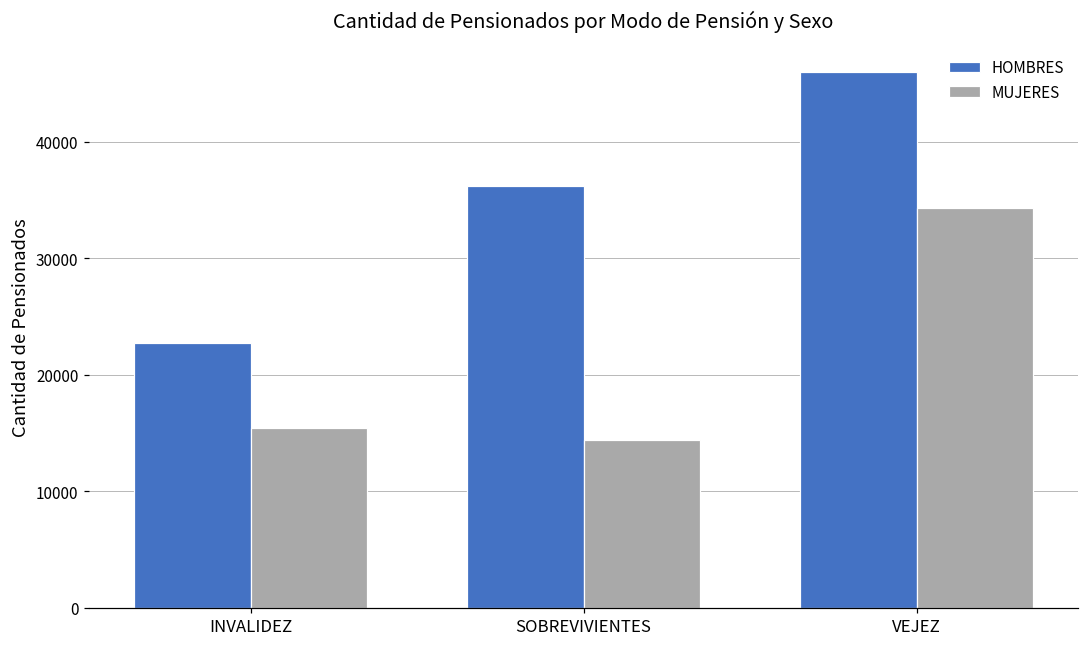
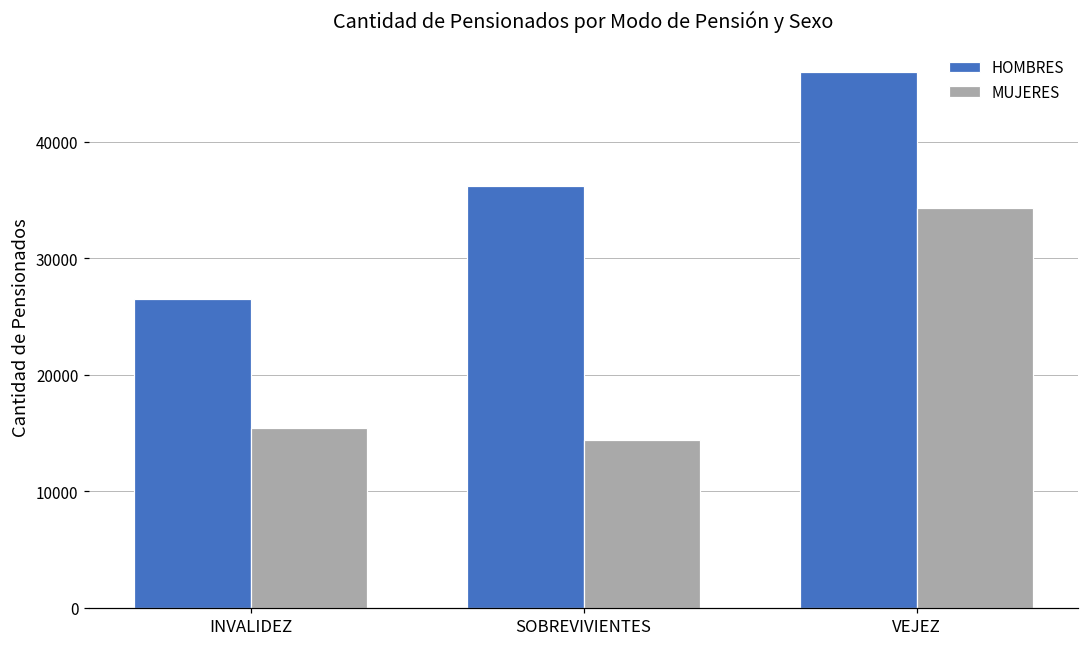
HOMBRES, INVALIDEZ: 22700 -> 26500
